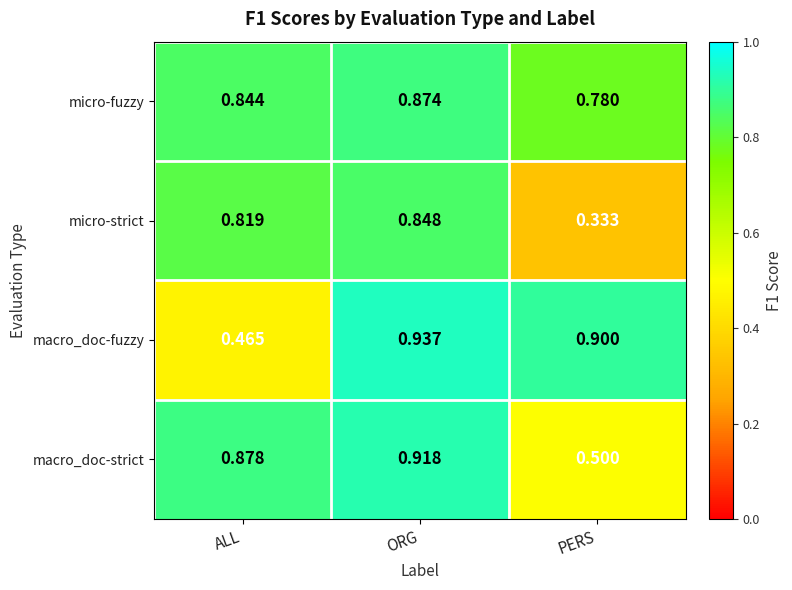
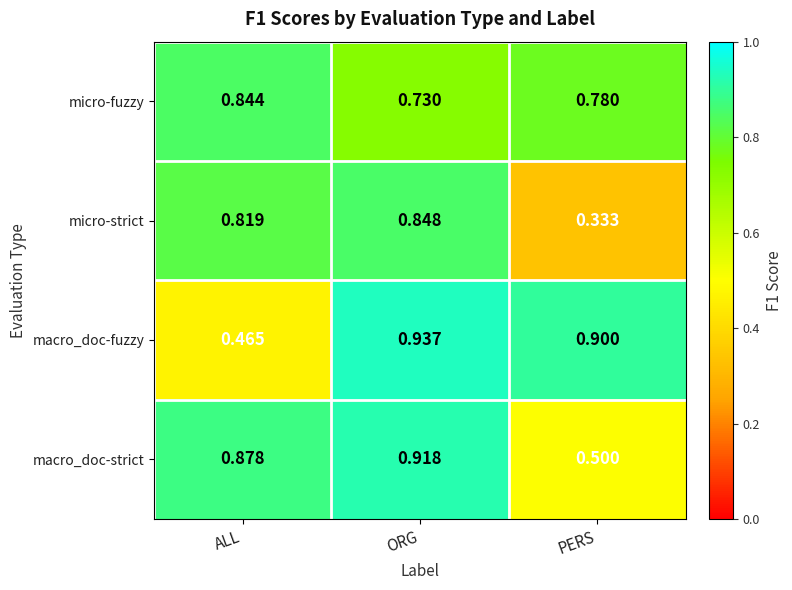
micro-fuzzy, ORG: 0.874 -> 0.730
